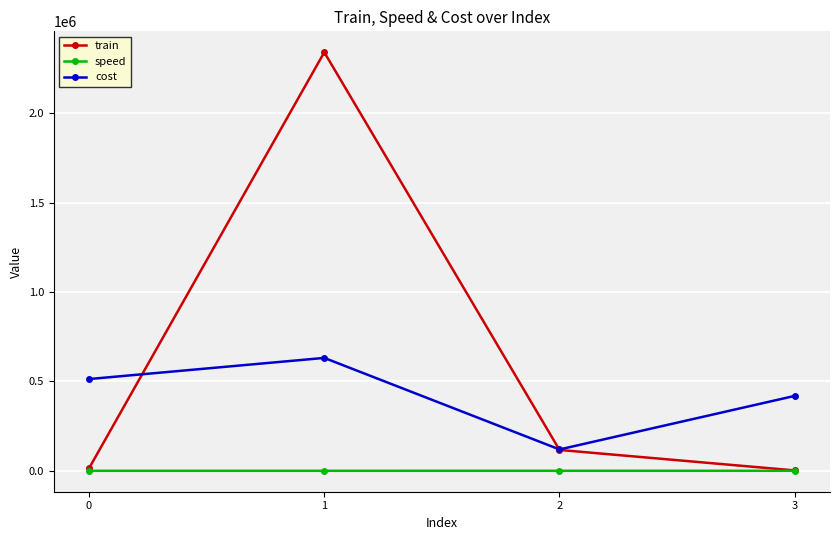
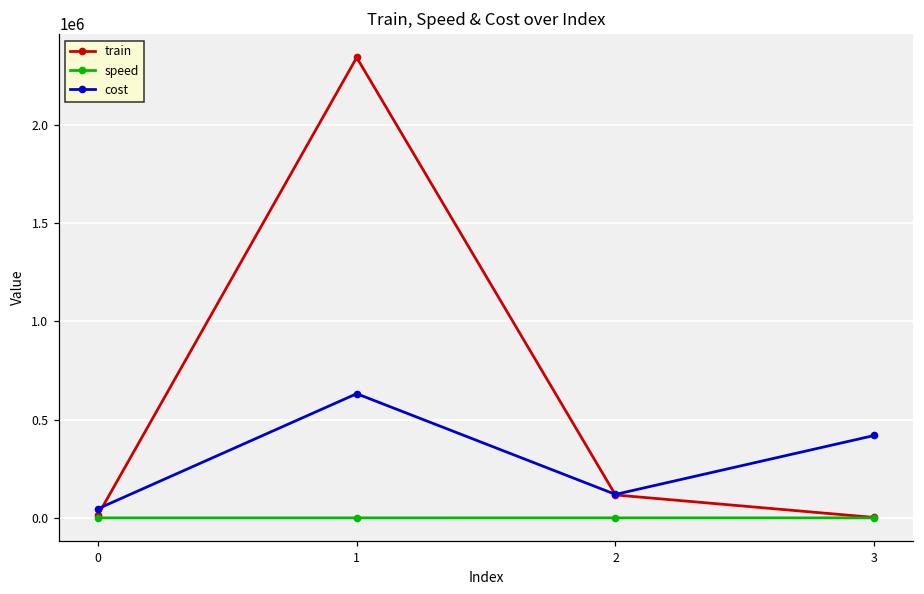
cost, 0: 510000 -> 50000
